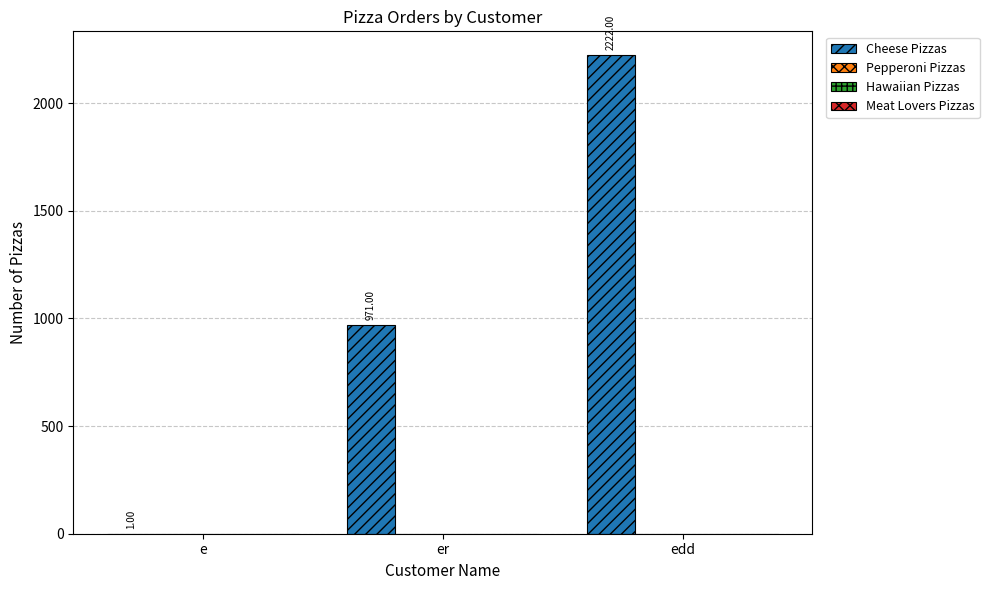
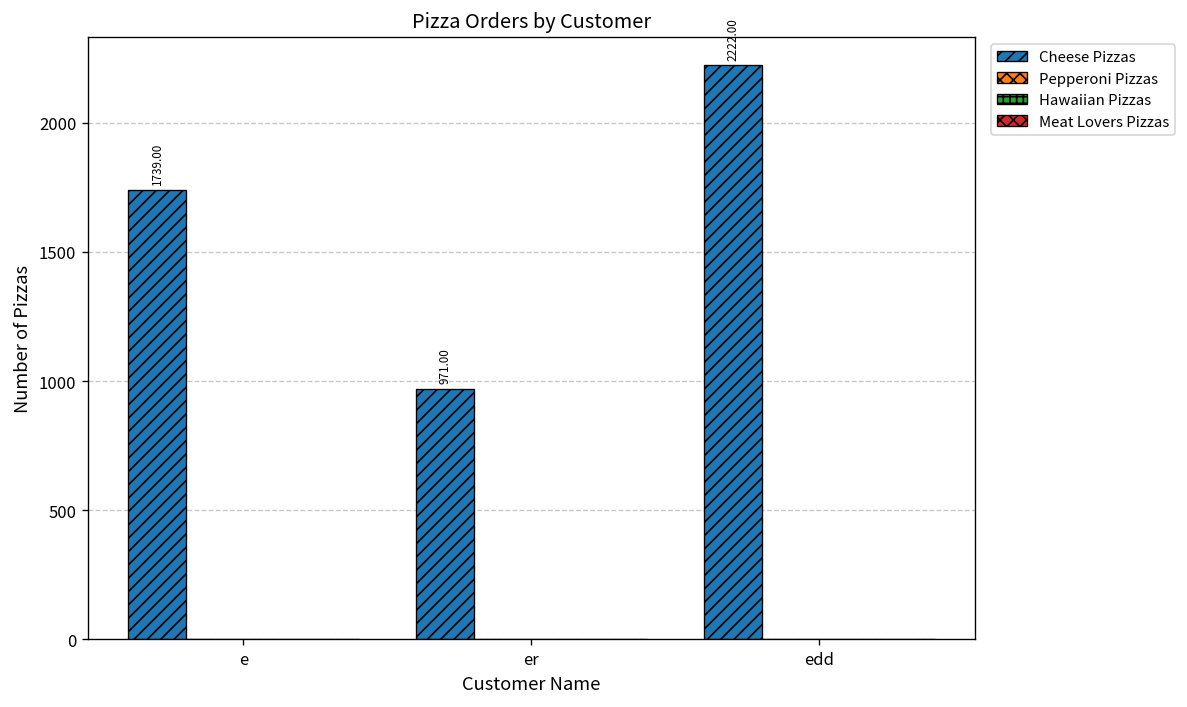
Cheese Pizzas, e: 1.00 -> 1739.00
